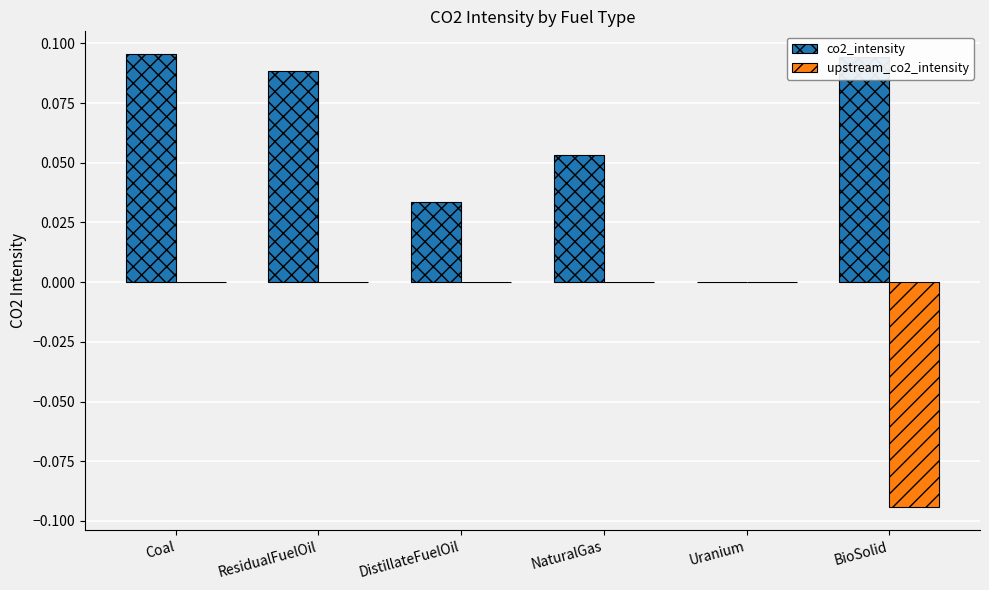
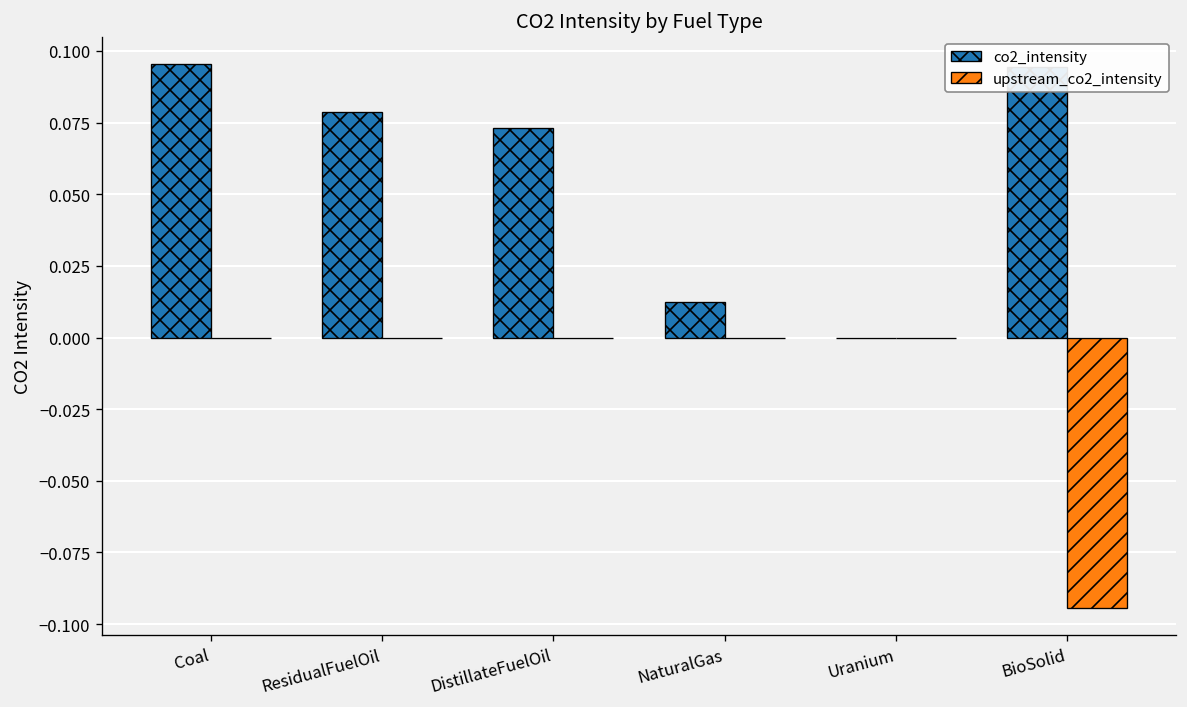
co2_intensity, ResidualFuelOil: 0.089 -> 0.079
co2_intensity, DistillateFuelOil: 0.034 -> 0.073
co2_intensity, NaturalGas: 0.053 -> 0.013
